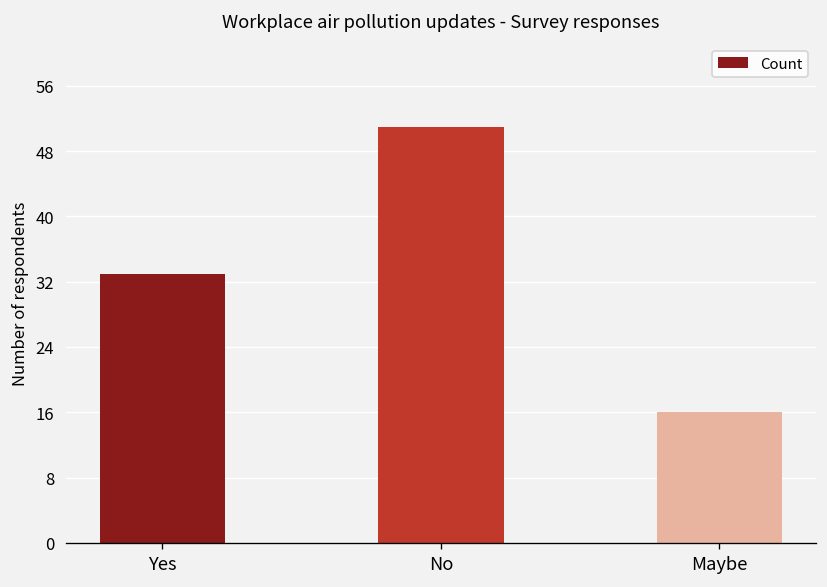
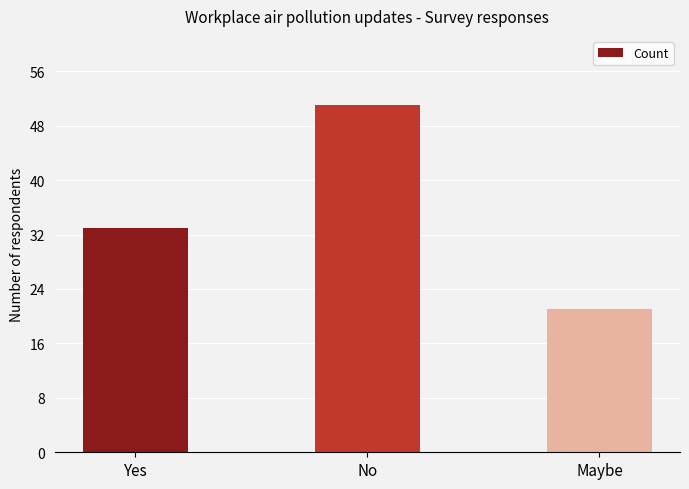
Maybe: 16 -> 21
